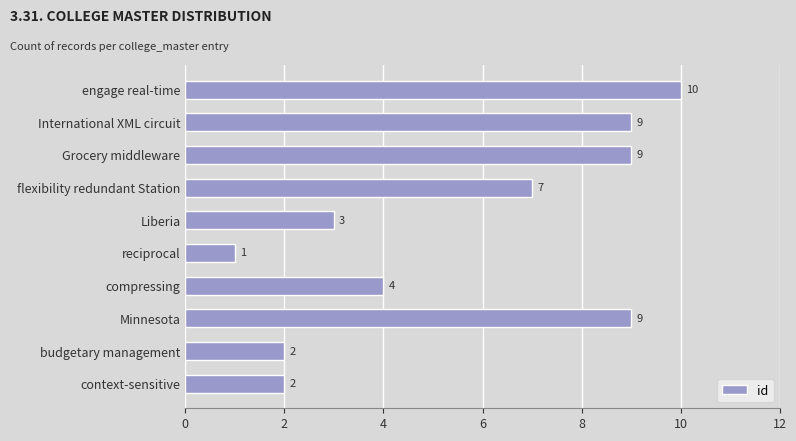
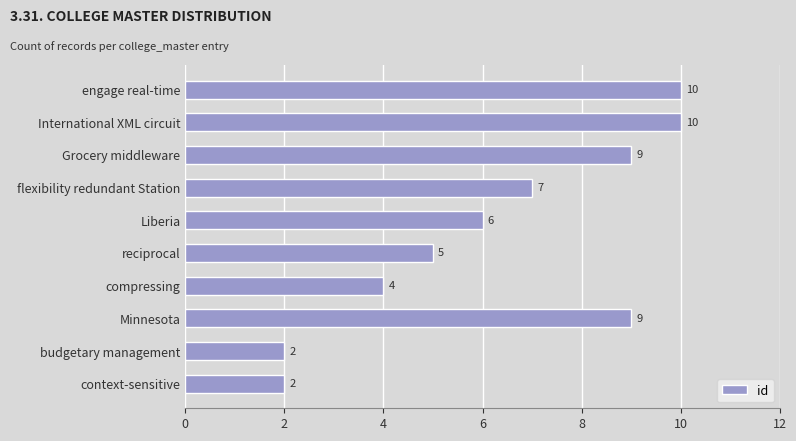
International XML circuit: 9 -> 10
Liberia: 3 -> 6
reciprocal: 1 -> 5
